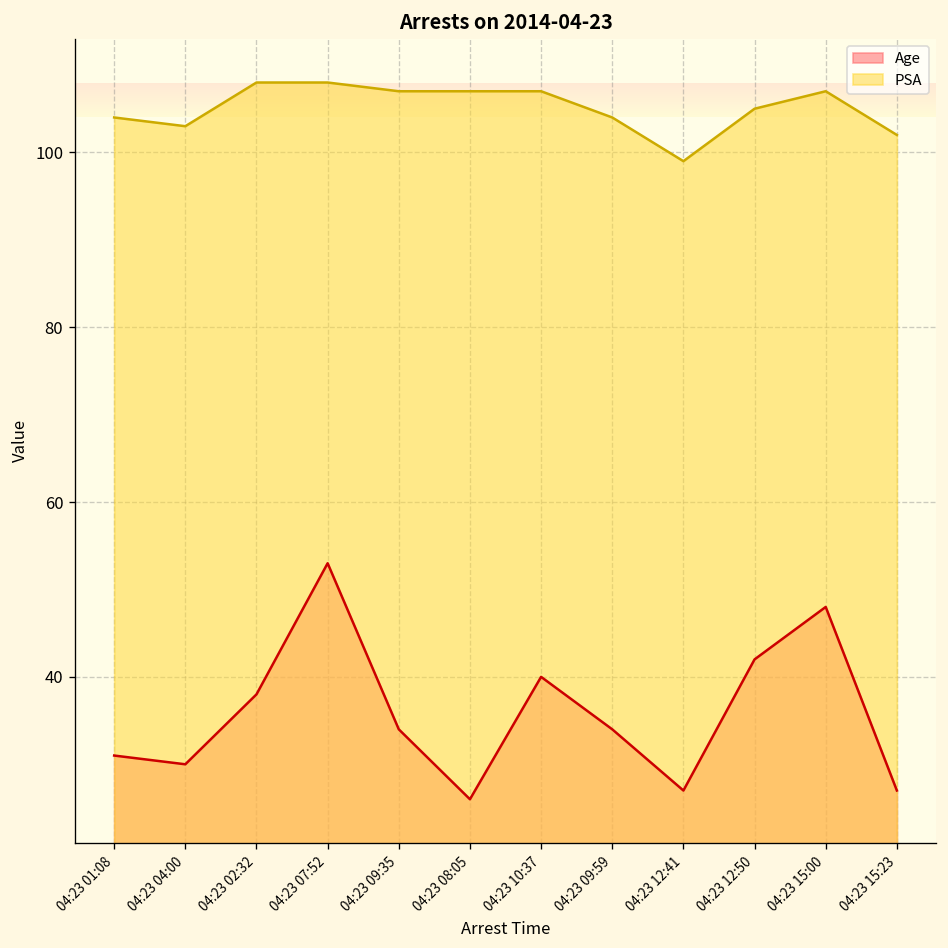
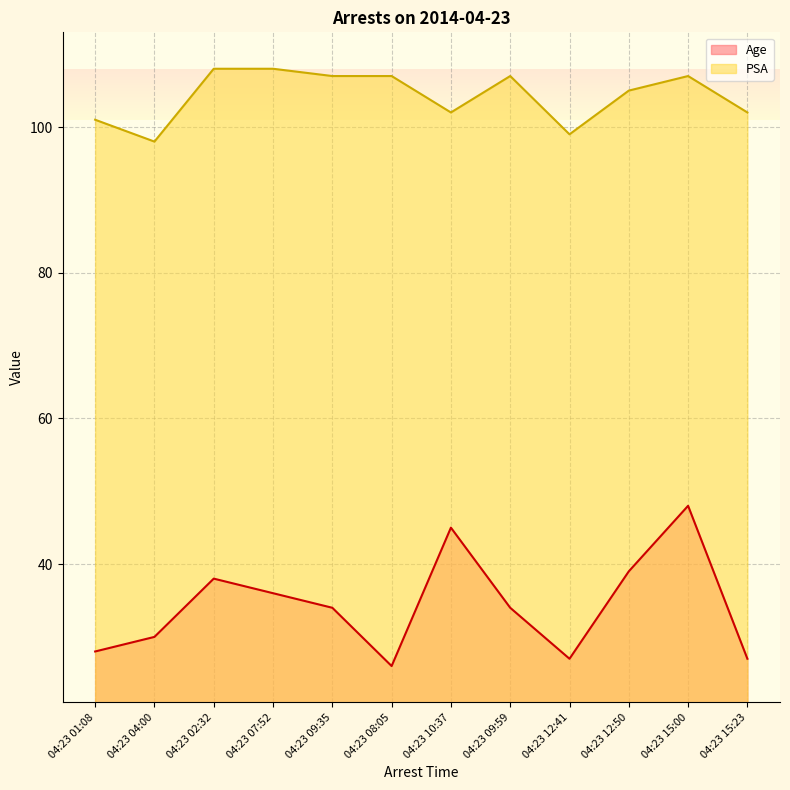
Age, 04:23 01:08: 31 -> 28
PSA, 04:23 01:08: 104 -> 101
PSA, 04:23 04:00: 103 -> 98
Age, 04:23 07:52: 53 -> 36
Age, 04:23 10:37: 40 -> 45
PSA, 04:23 10:37: 107 -> 102
PSA, 04:23 09:59: 104 -> 107
Age, 04:23 12:50: 42 -> 39
